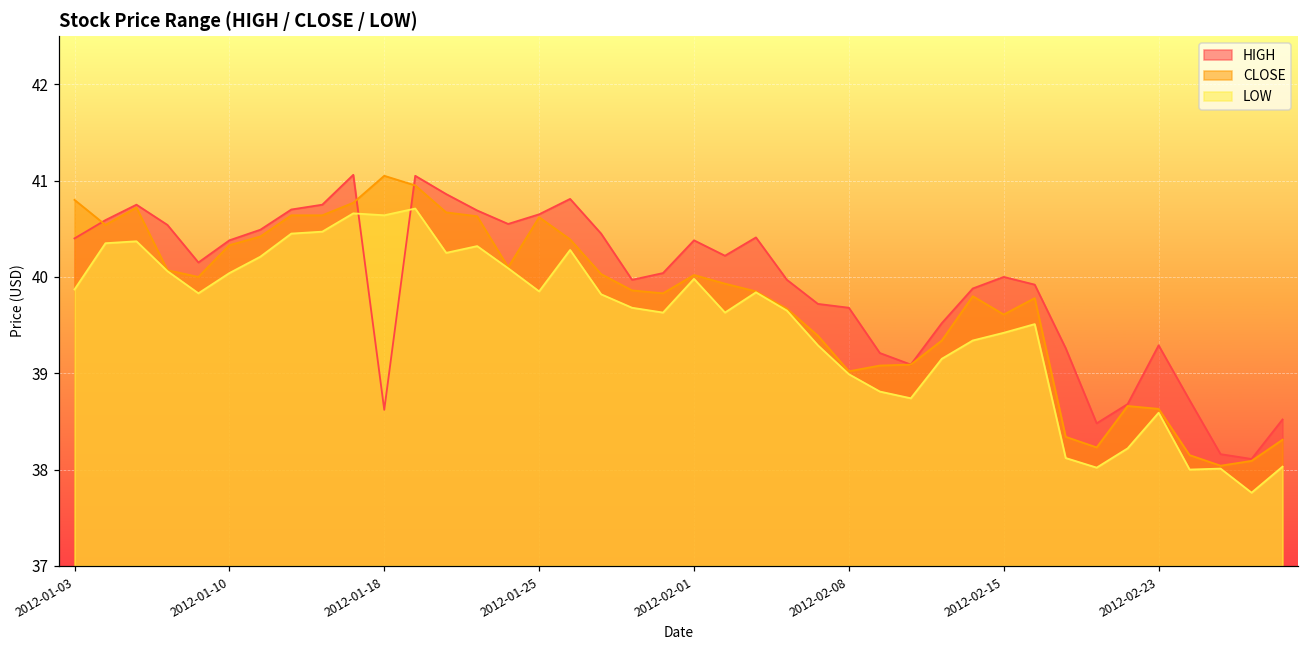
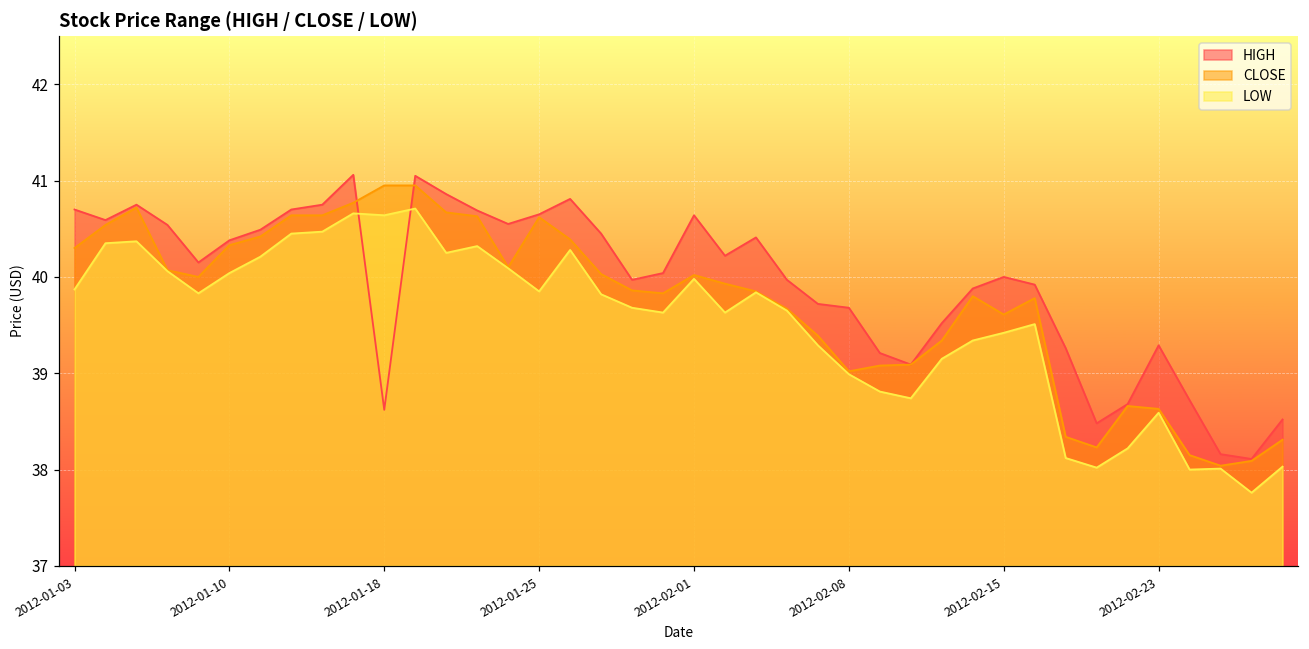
HIGH, 2012-01-03: 40.4 -> 40.7
CLOSE, 2012-01-03: 40.8 -> 40.3
CLOSE, 2012-01-18: 41.1 -> 41.0
HIGH, 2012-02-01: 40.4 -> 40.6
